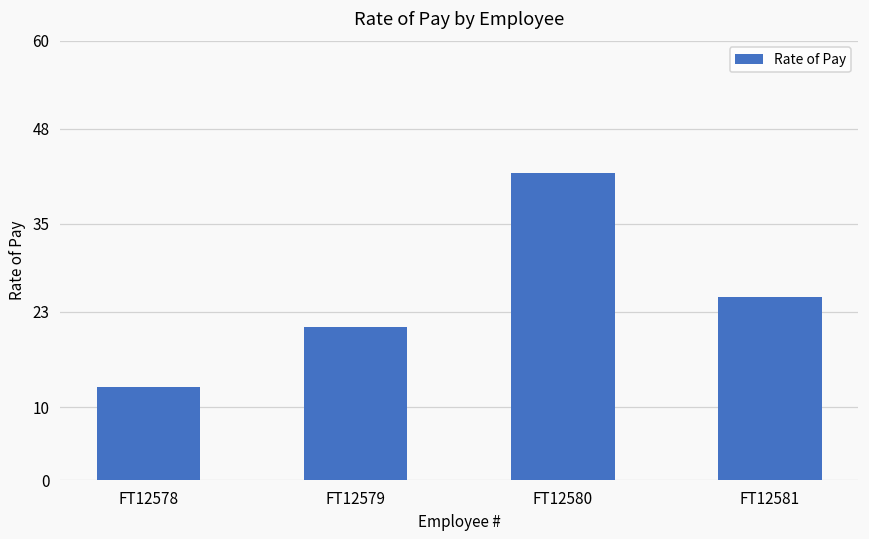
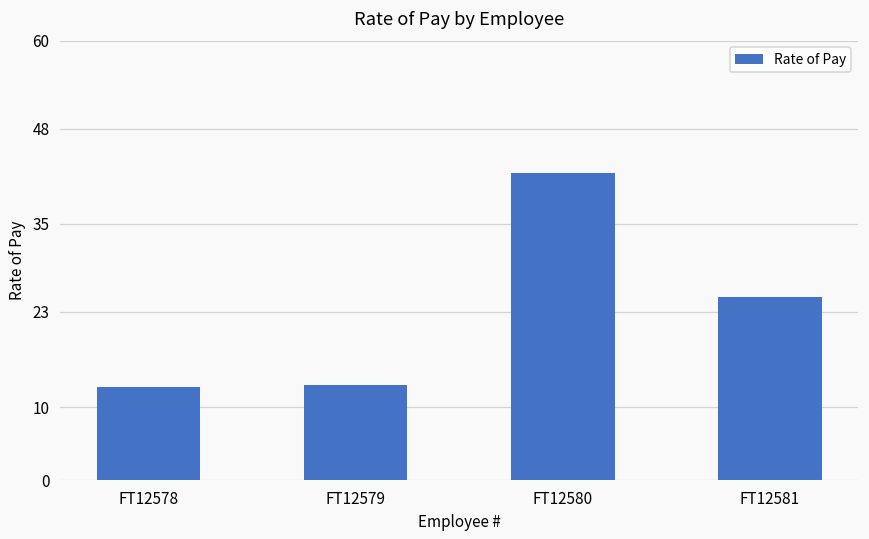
FT12579: 21 -> 13
